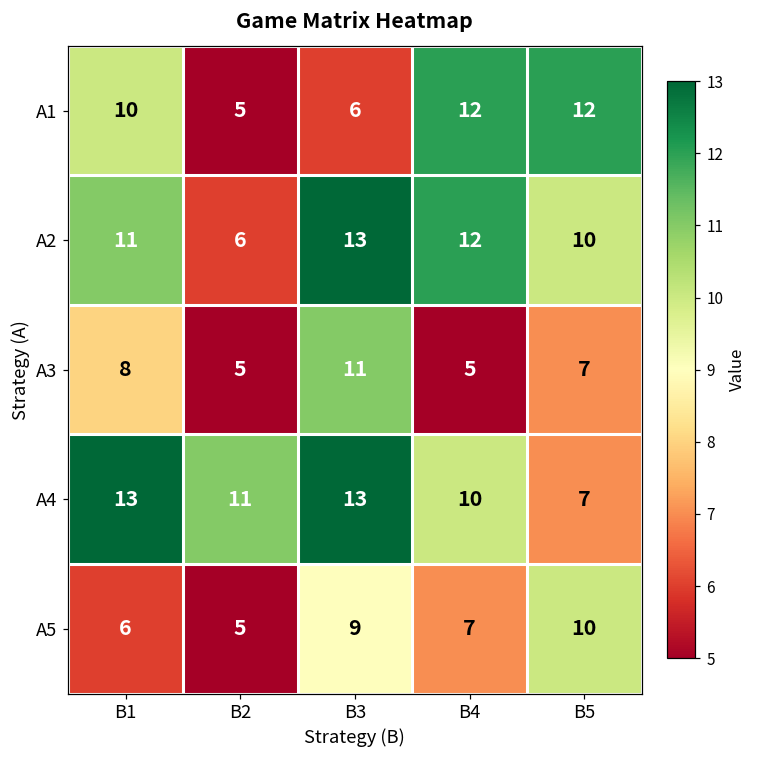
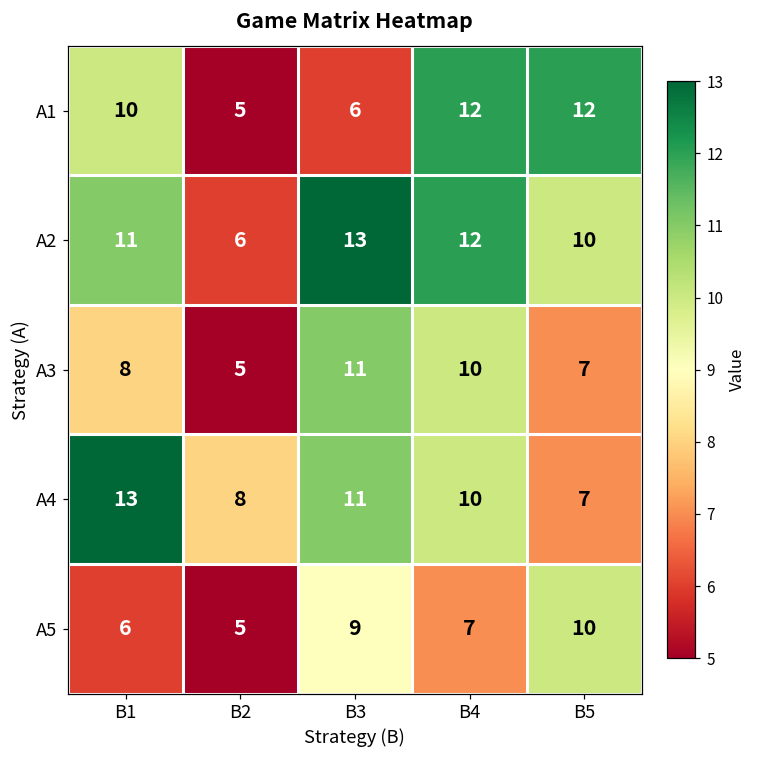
A3, B4: 5 -> 10
A4, B2: 11 -> 8
A4, B3: 13 -> 11
